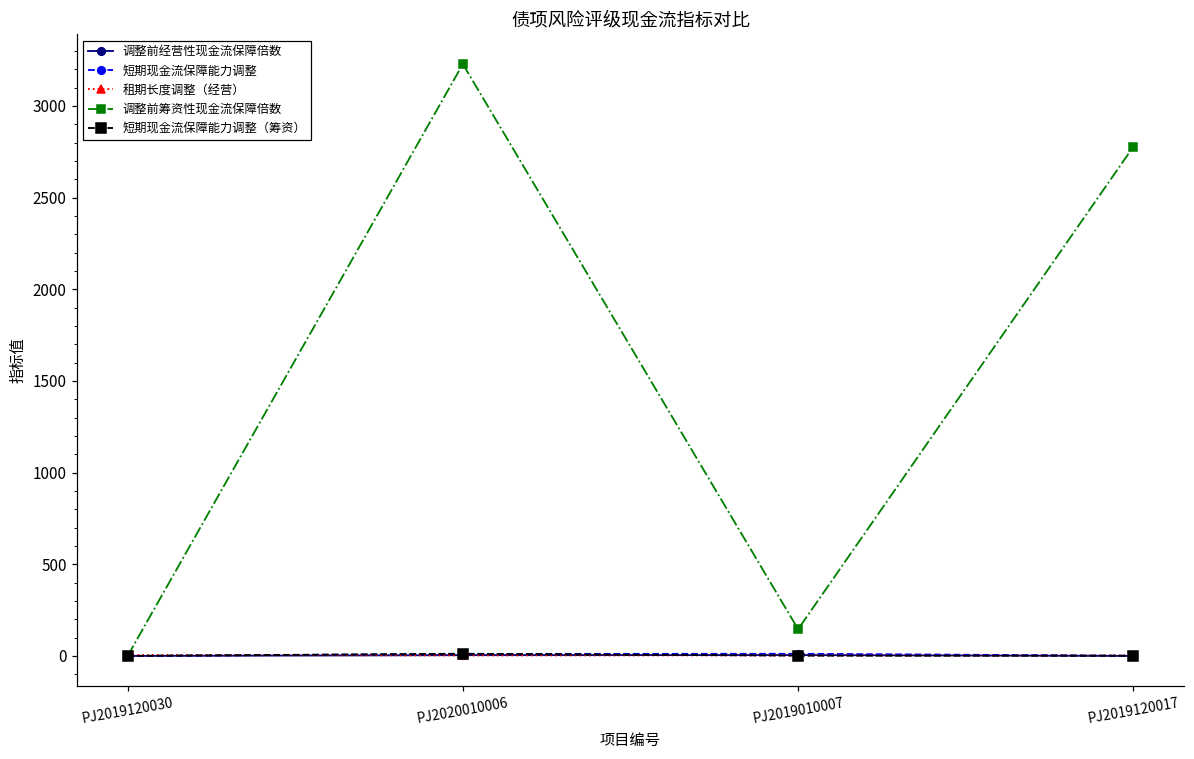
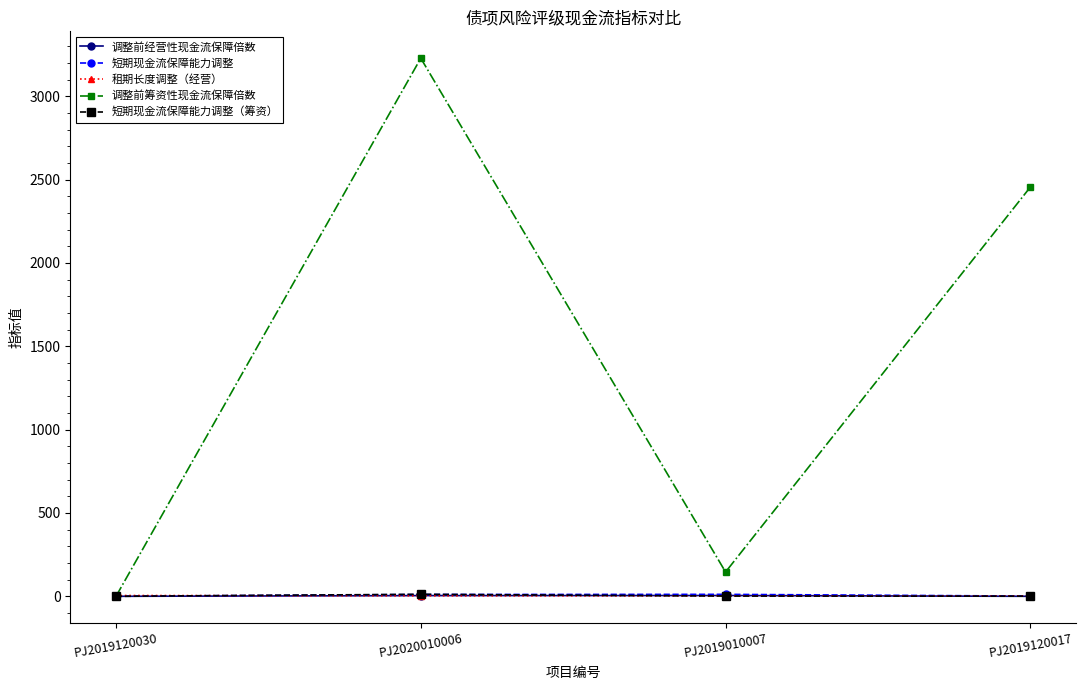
调整前筹资性现金流保障倍数, PJ2019120017: 2780 -> 2460
